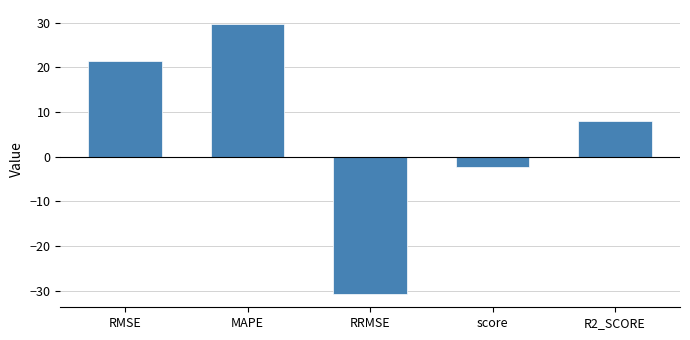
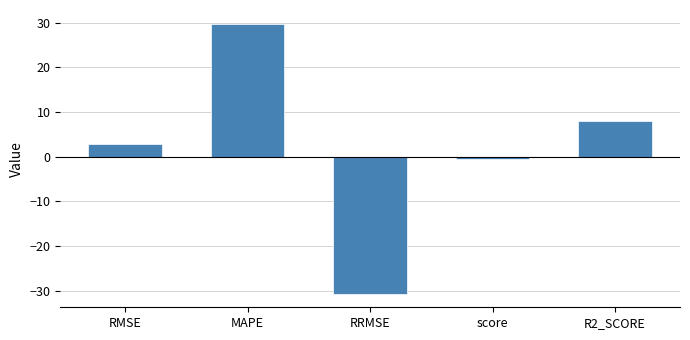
RMSE: 21 -> 3
score: -2 -> 0
